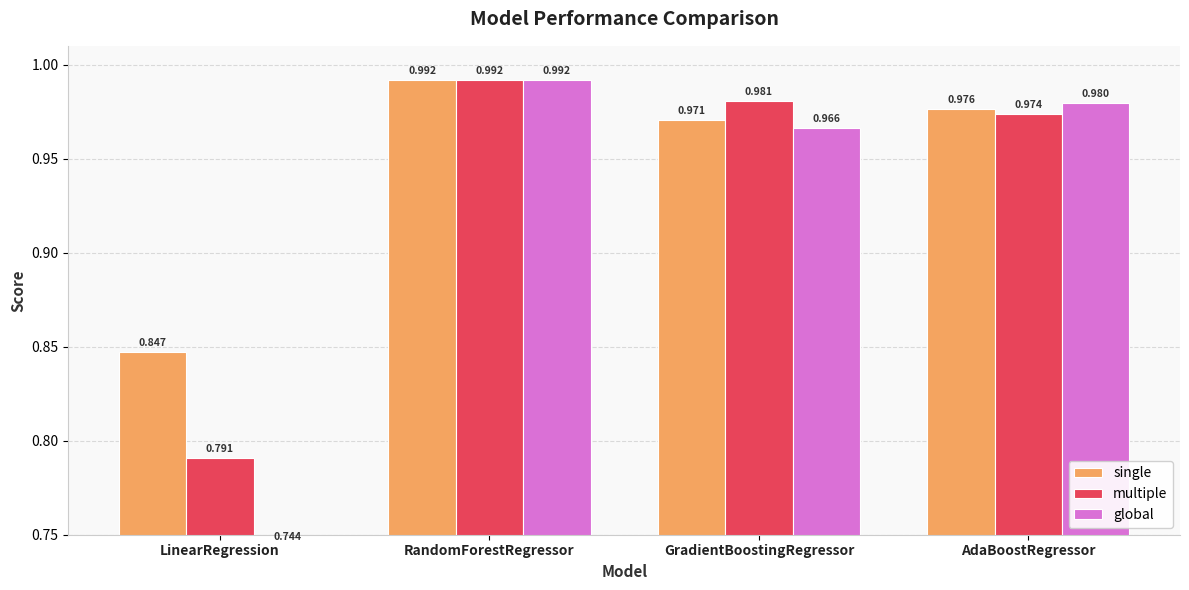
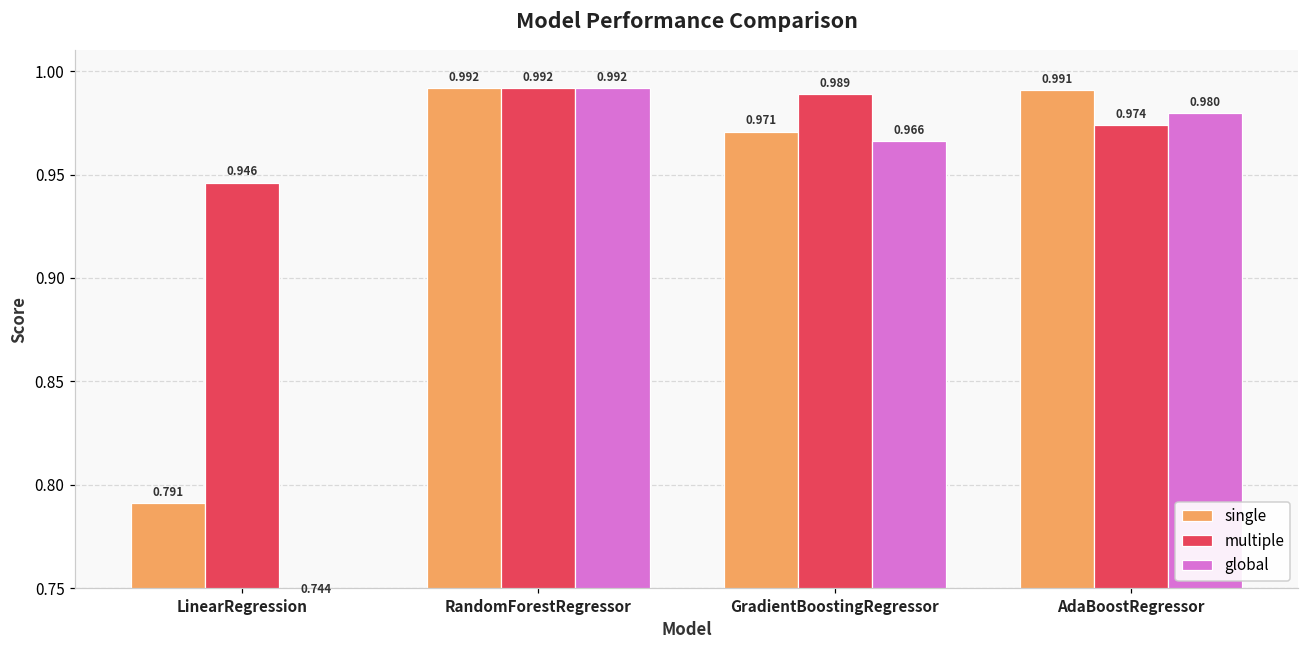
single, LinearRegression: 0.847 -> 0.791
multiple, LinearRegression: 0.791 -> 0.946
multiple, GradientBoostingRegressor: 0.981 -> 0.989
single, AdaBoostRegressor: 0.976 -> 0.991
